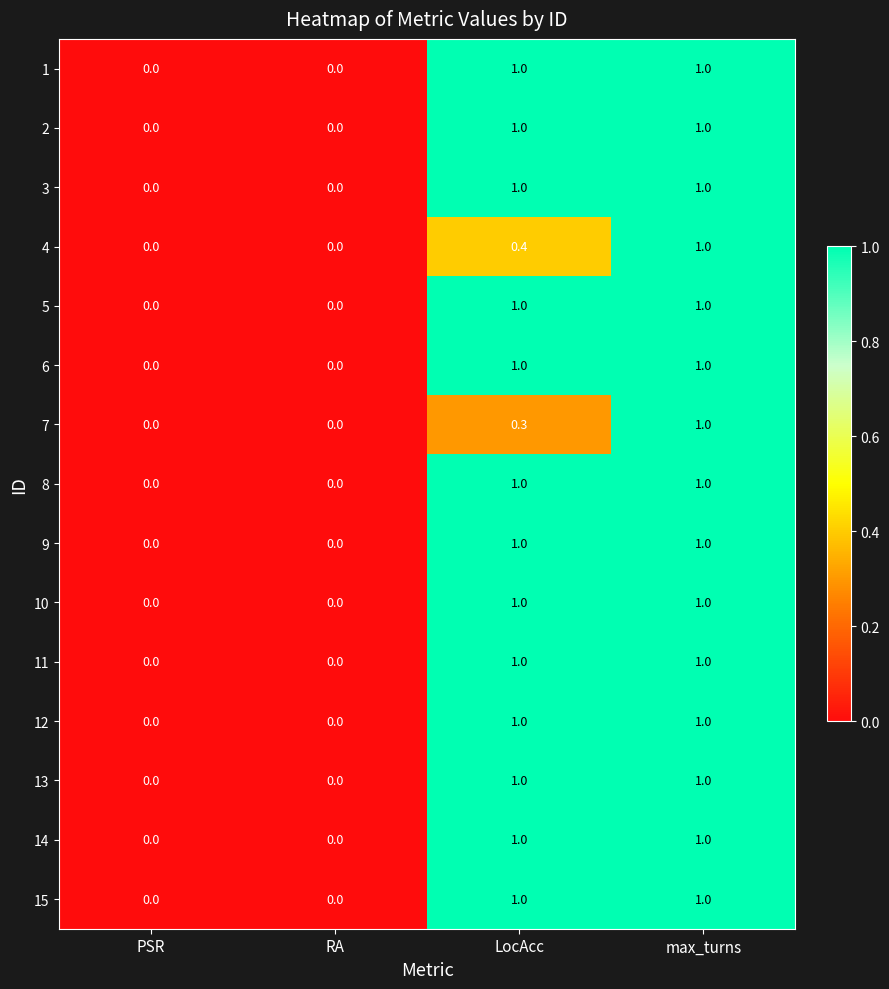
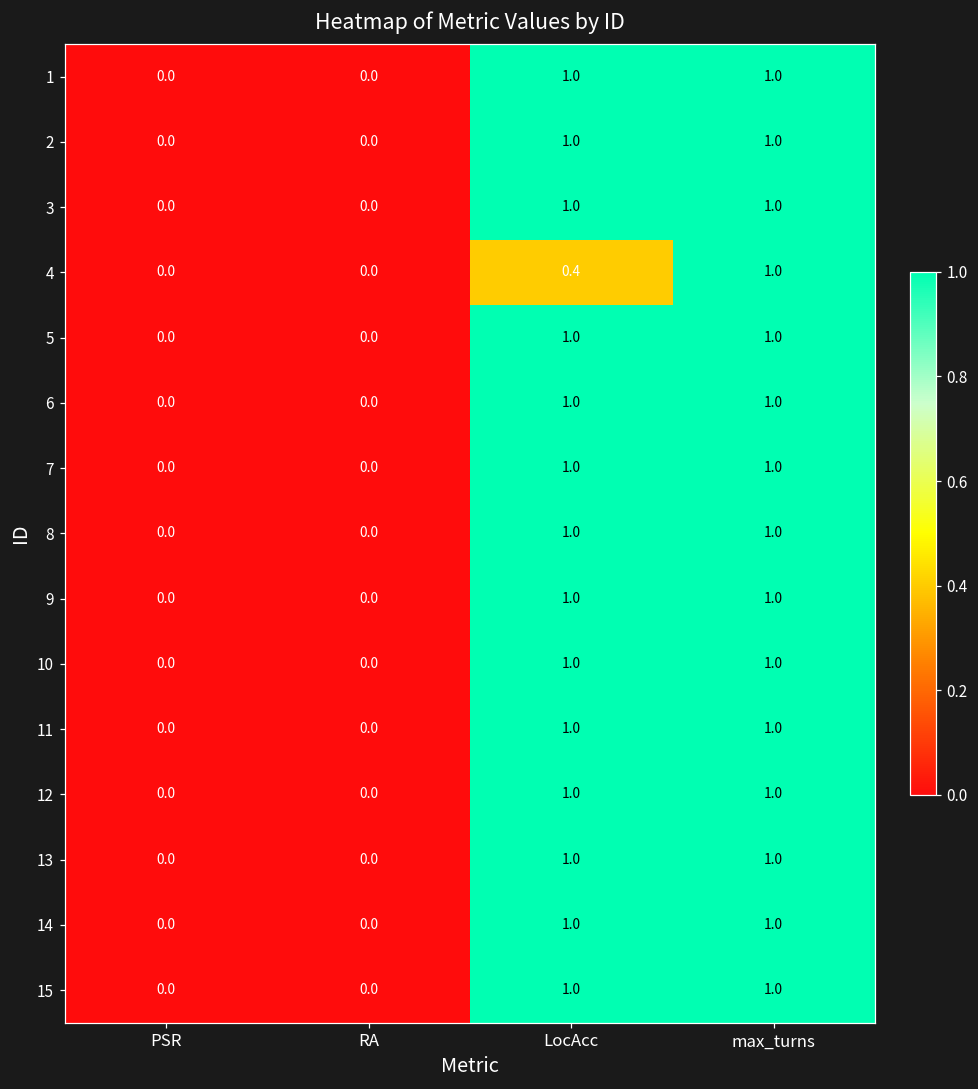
7, LocAcc: 0.3 -> 1.0
